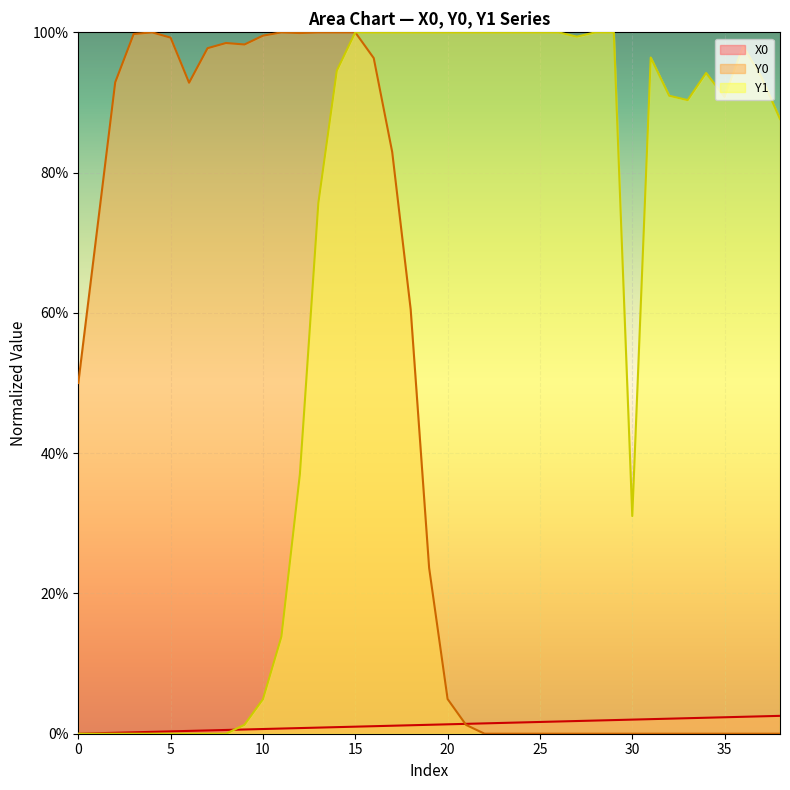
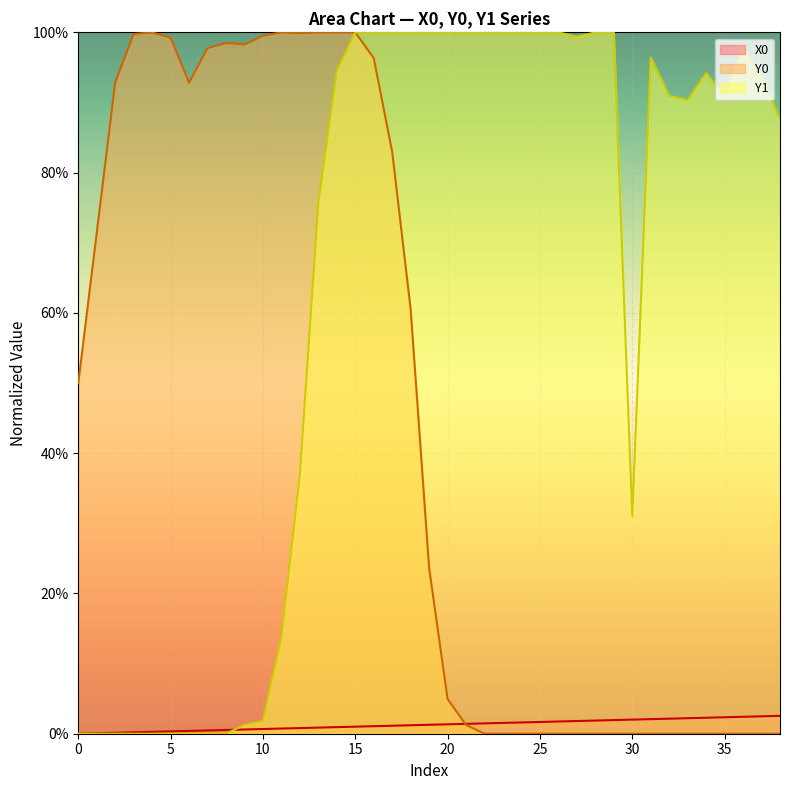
Y1, 10: 5% -> 2%
